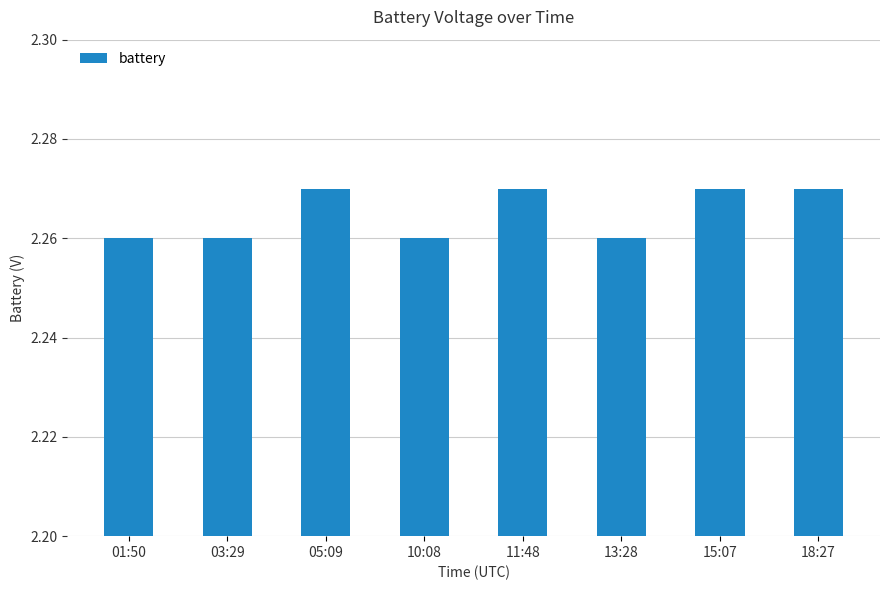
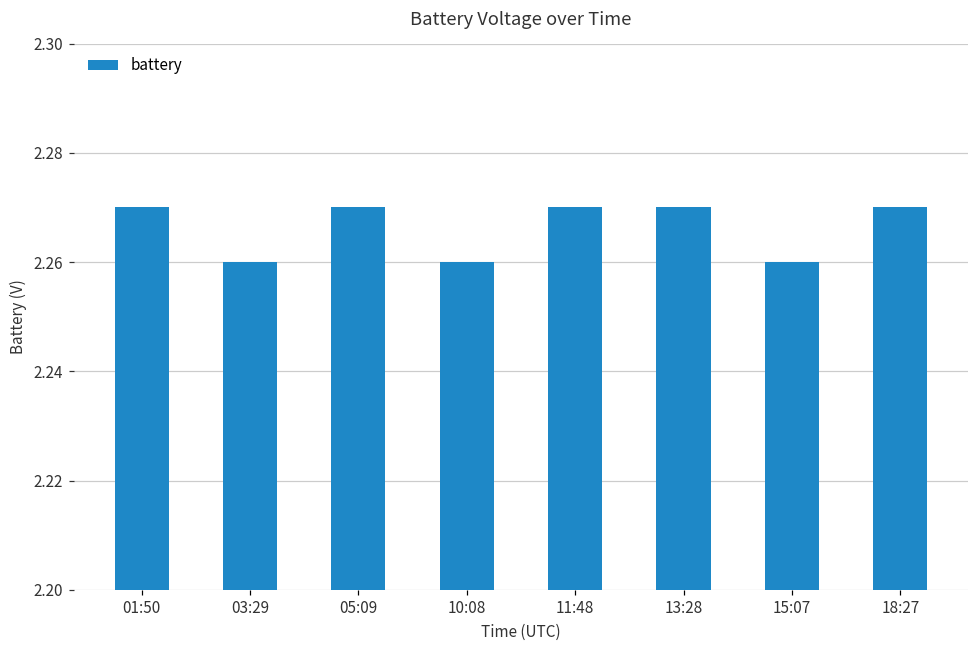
01:50: 2.26 -> 2.27
13:28: 2.26 -> 2.27
15:07: 2.27 -> 2.26
